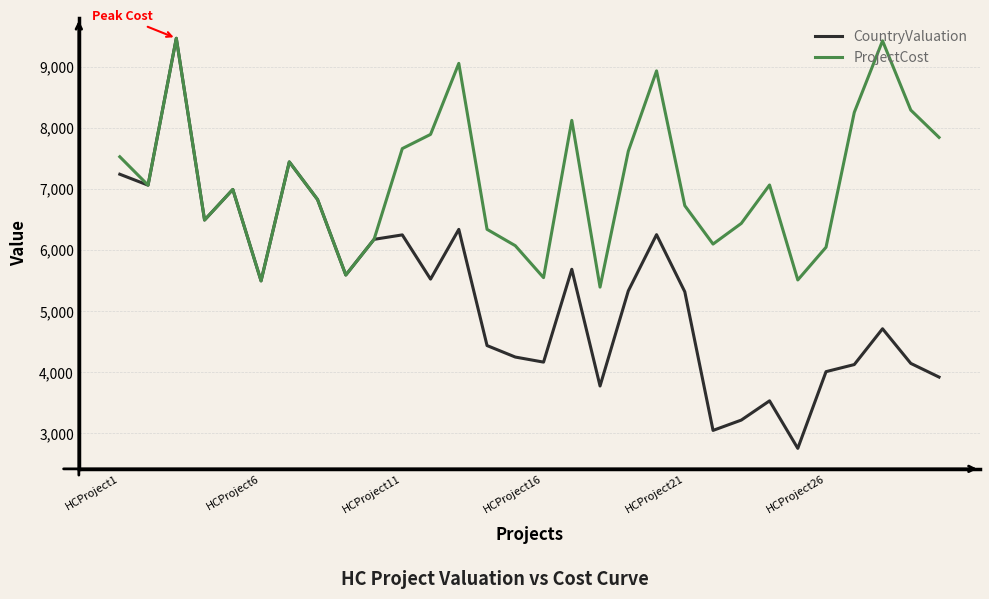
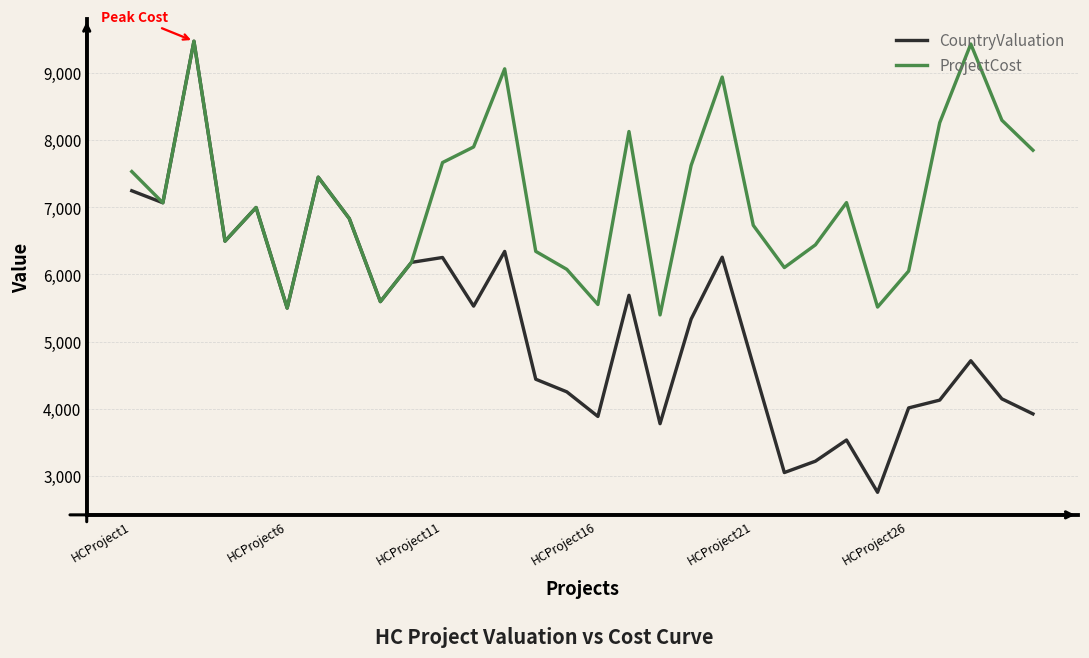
CountryValuation, HCProject16: 4,200 -> 3,900
CountryValuation, HCProject21: 5,300 -> 4,600
